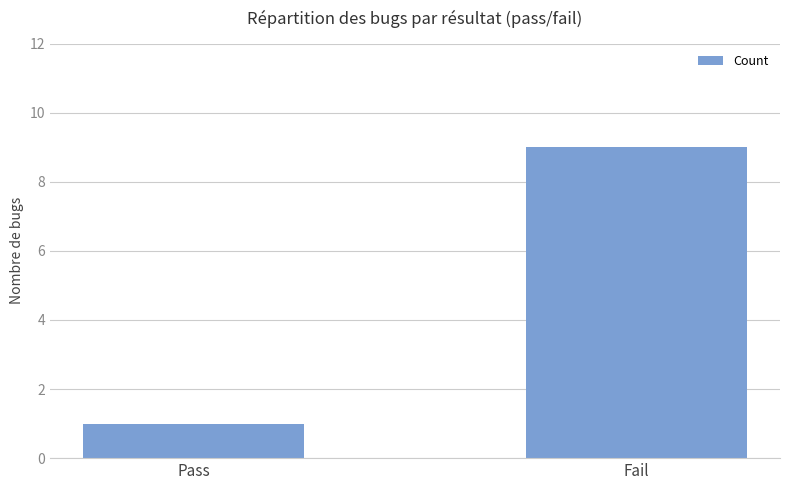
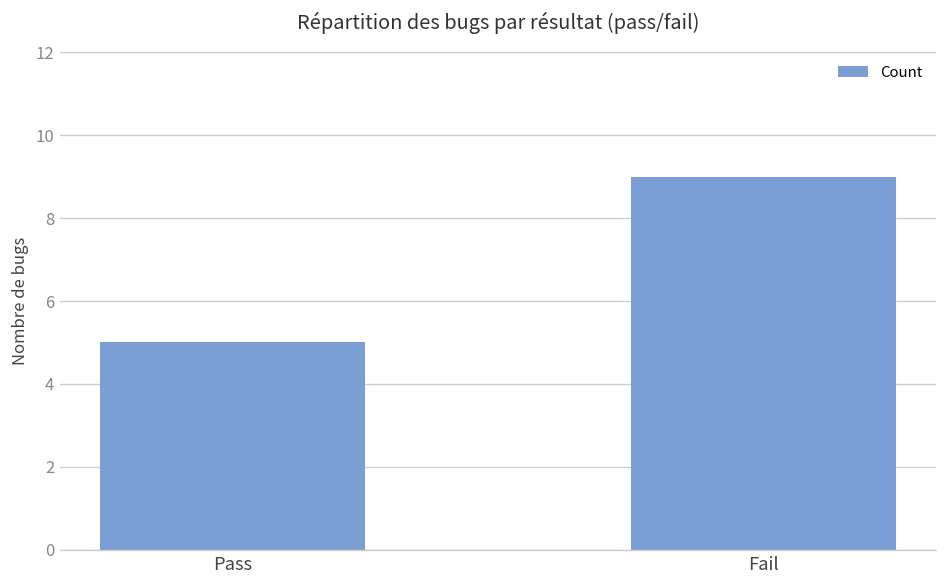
Pass: 1 -> 5
